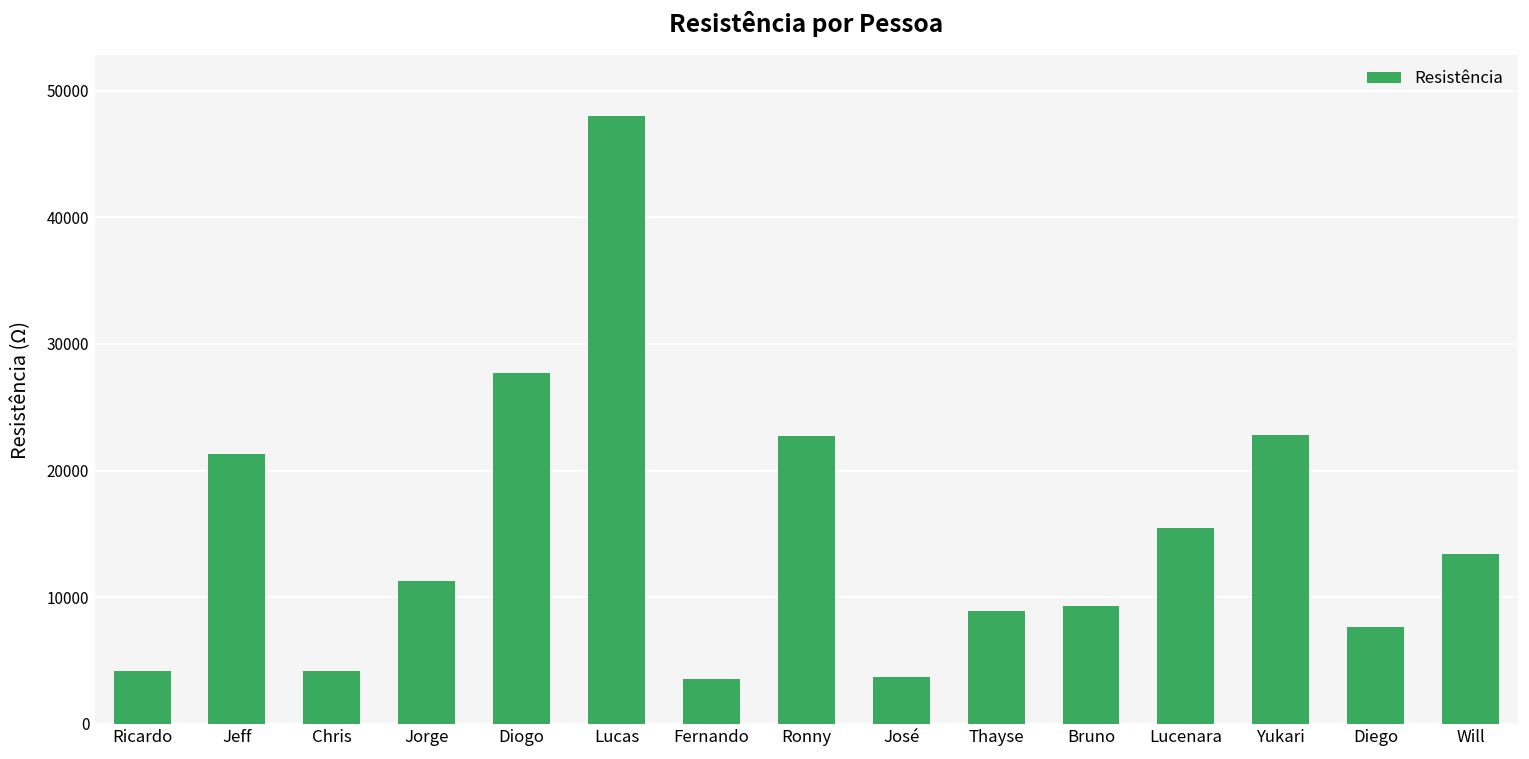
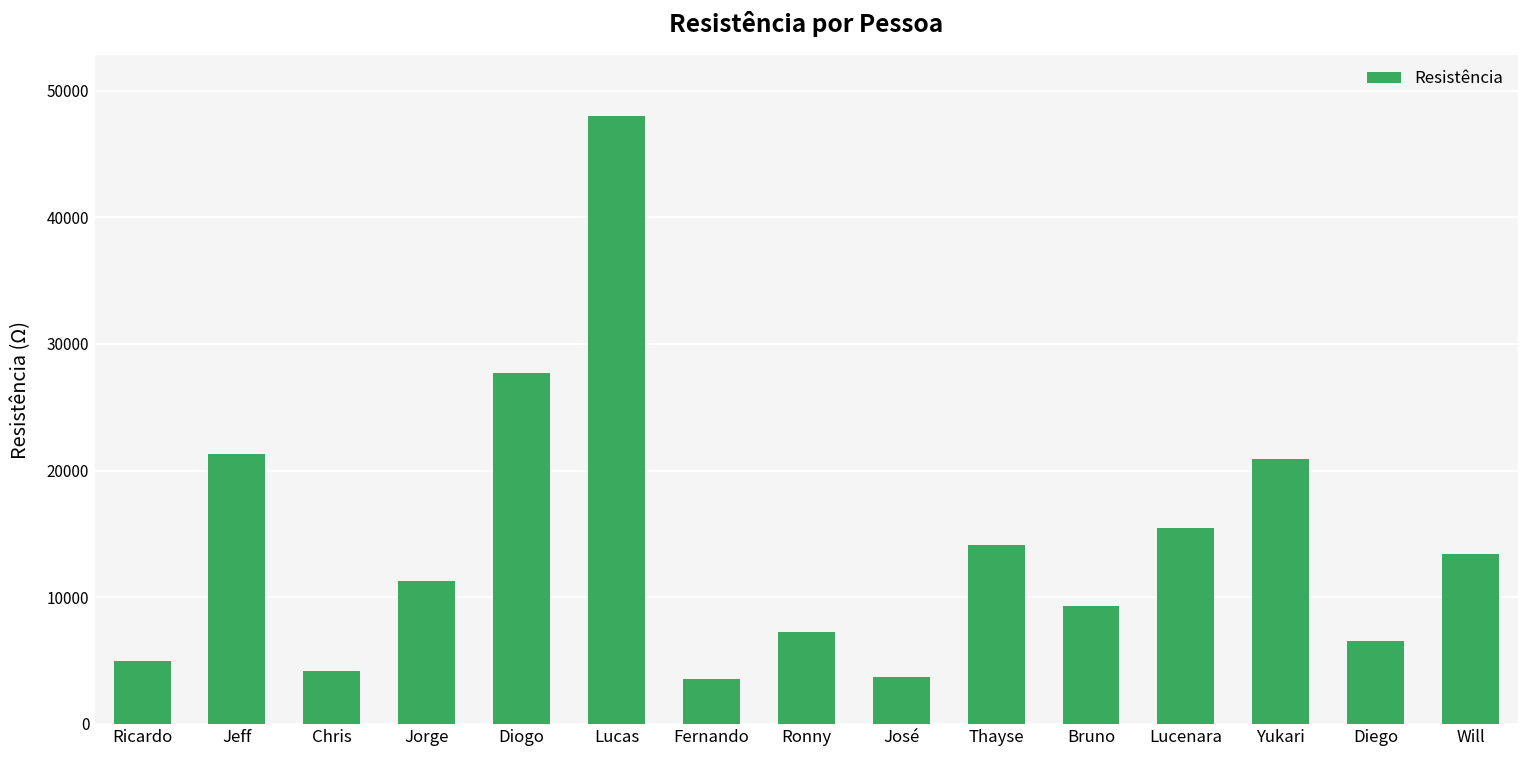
Ricardo: 4200 -> 5000
Ronny: 22700 -> 7300
Thayse: 8900 -> 14200
Yukari: 22800 -> 20900
Diego: 7600 -> 6500
